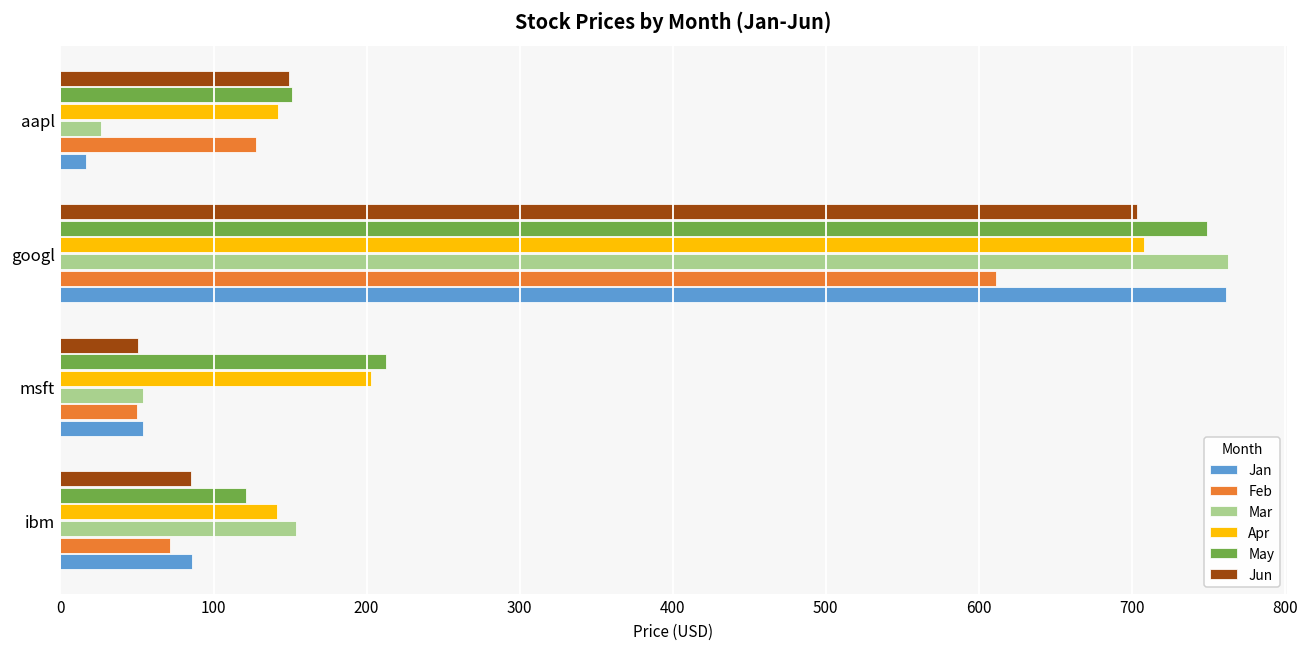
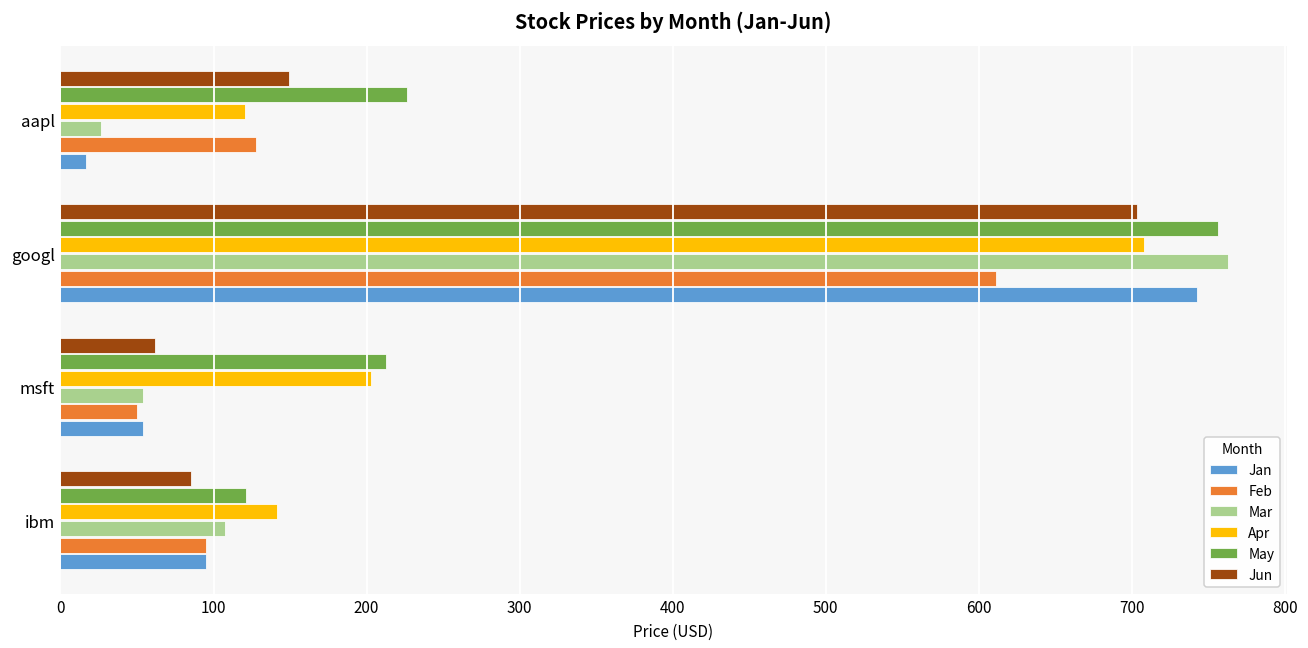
May, aapl: 151 -> 226
Apr, aapl: 142 -> 120
May, googl: 749 -> 756
Jan, googl: 761 -> 743
Jun, msft: 51 -> 62
Mar, ibm: 154 -> 107
Feb, ibm: 72 -> 95
Jan, ibm: 86 -> 95
